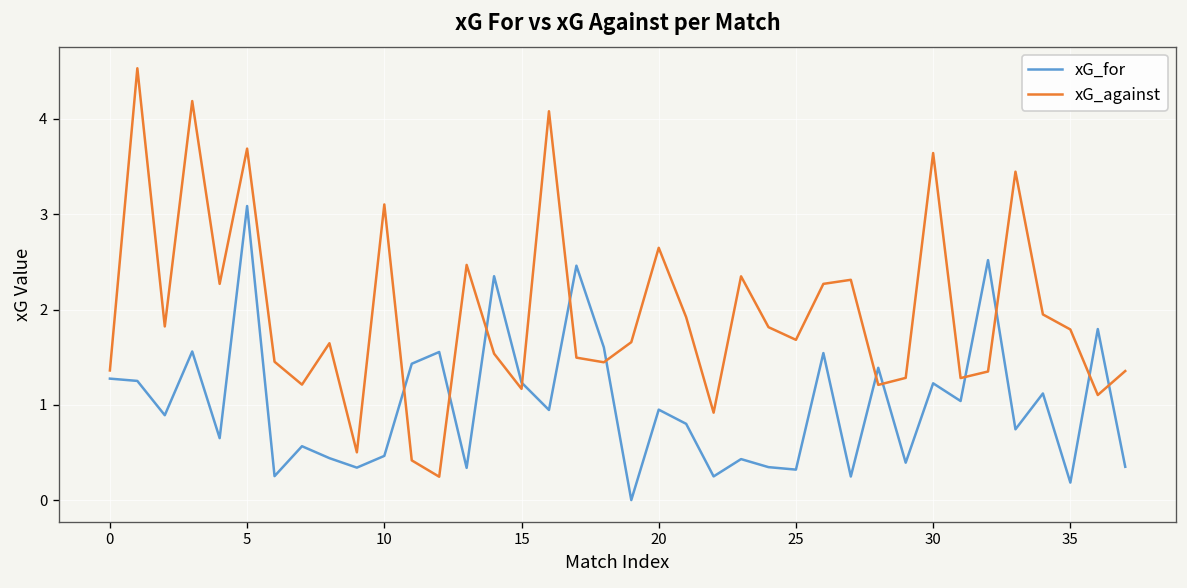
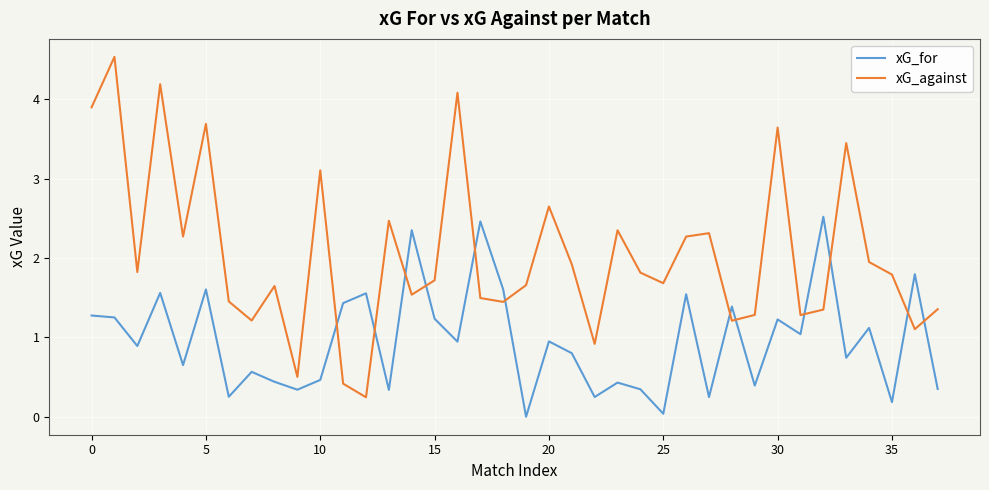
xG_against, 0: 1.4 -> 3.9
xG_for, 5: 3.1 -> 1.6
xG_against, 15: 1.2 -> 1.7
xG_for, 25: 0.3 -> 0.0
